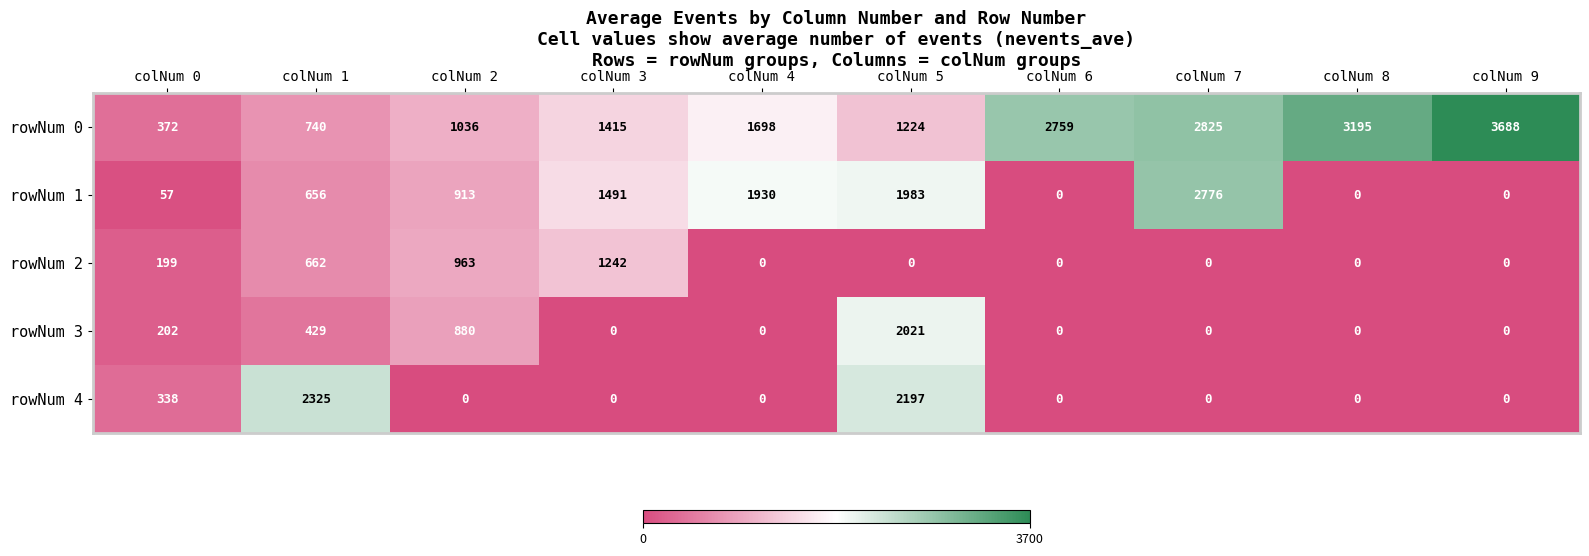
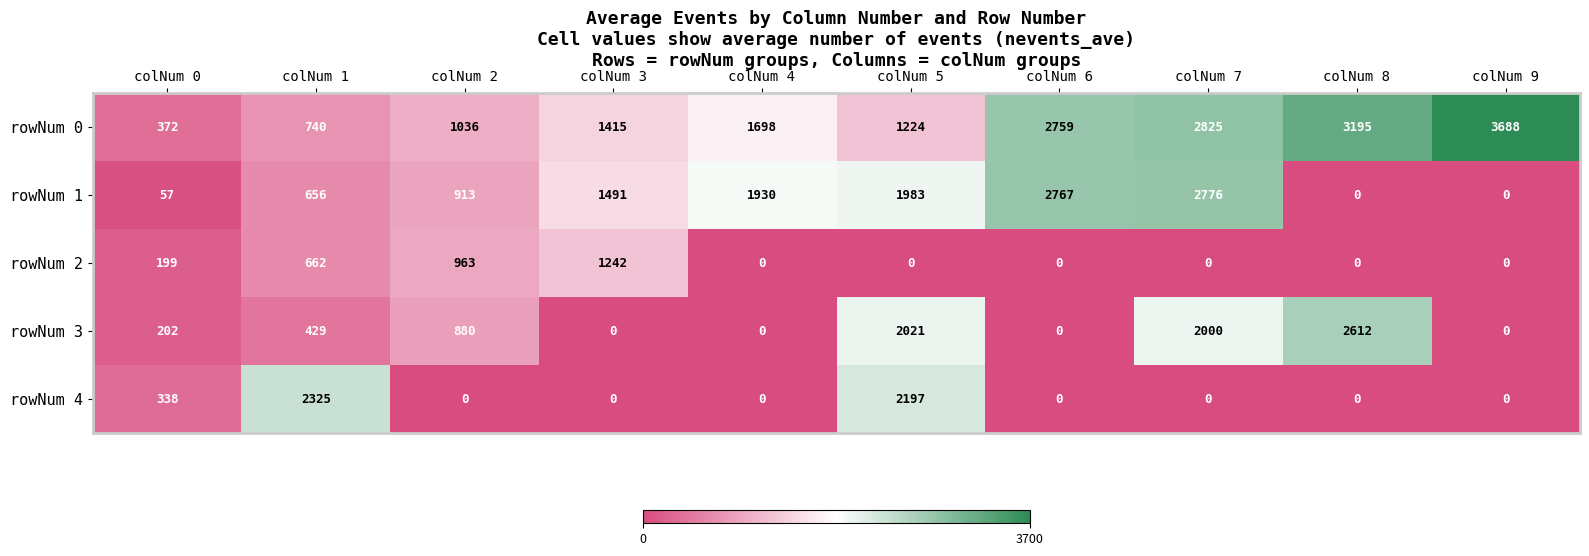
rowNum 1, colNum 6: 0 -> 2767
rowNum 3, colNum 7: 0 -> 2000
rowNum 3, colNum 8: 0 -> 2612
